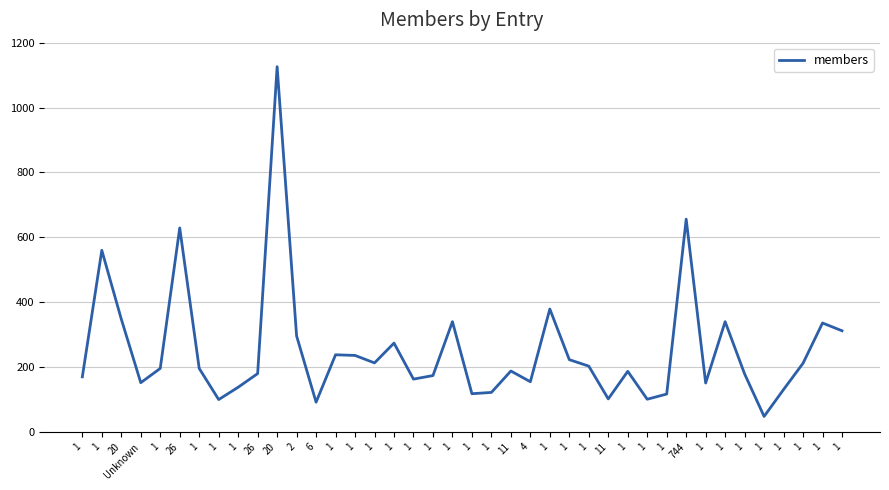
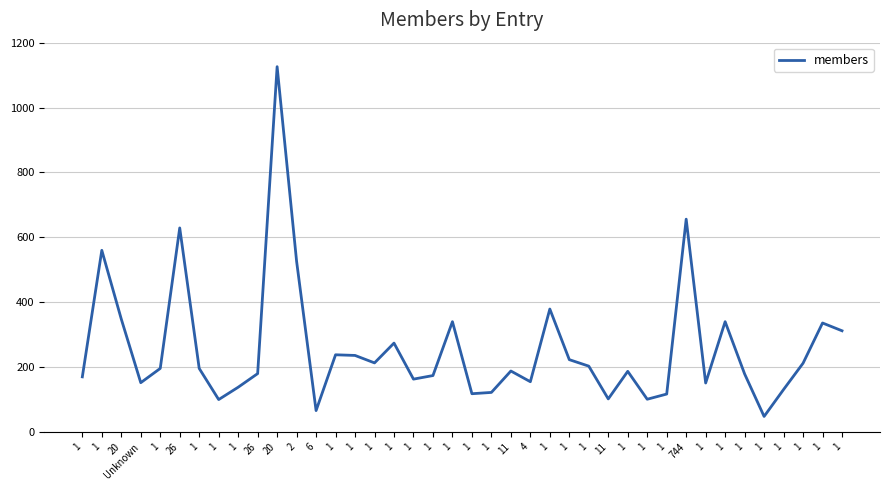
2: 300 -> 530
6: 90 -> 70
